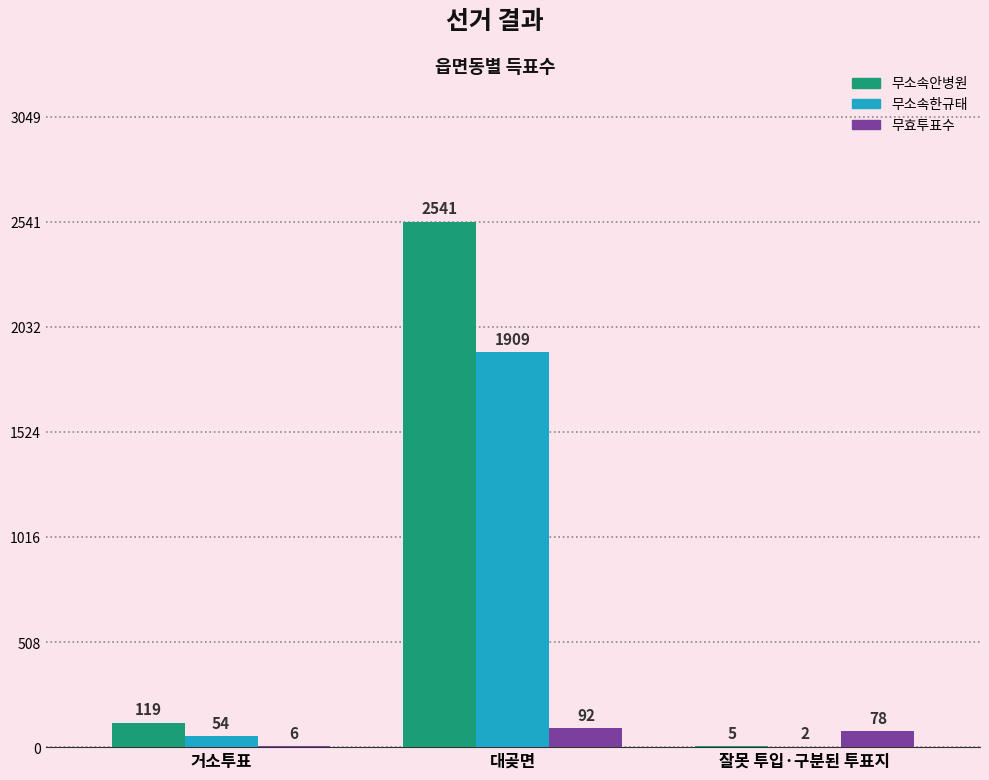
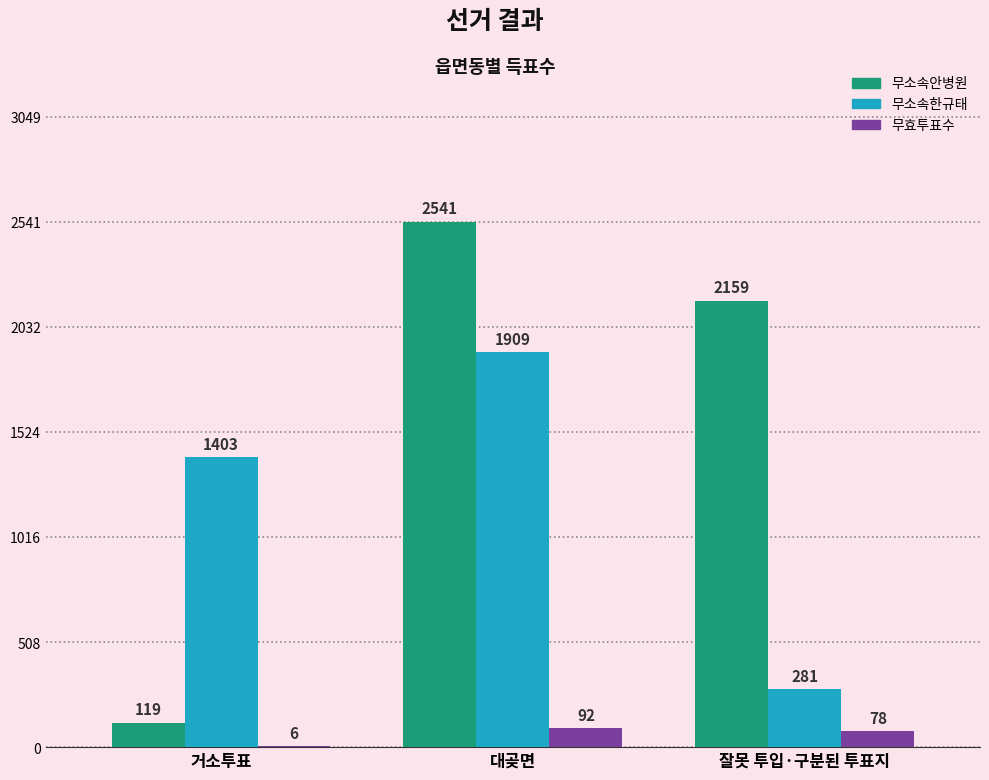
무소속한규태, 거소투표: 54 -> 1403
무소속안병원, 잘못 투입·구분된 투표지: 5 -> 2159
무소속한규태, 잘못 투입·구분된 투표지: 2 -> 281
